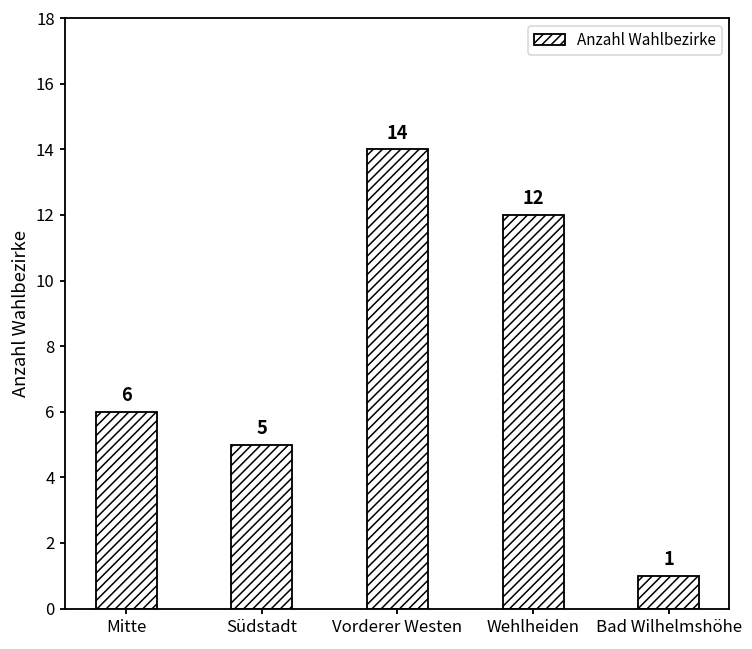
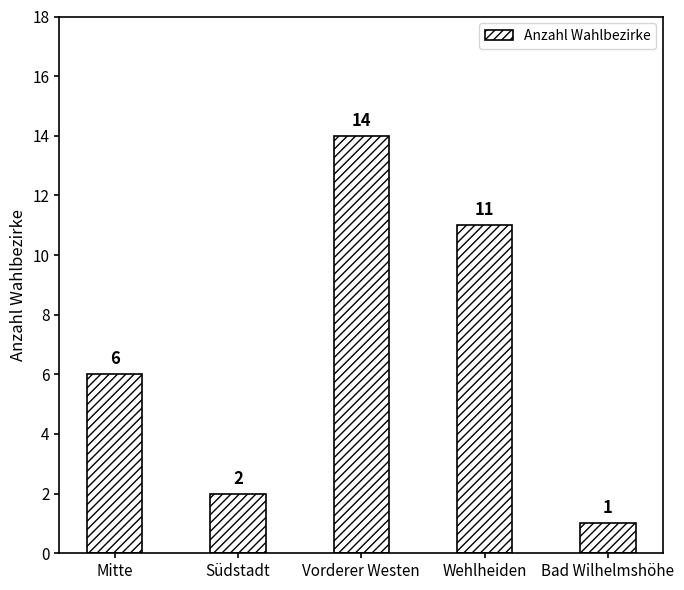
Südstadt: 5 -> 2
Wehlheiden: 12 -> 11
